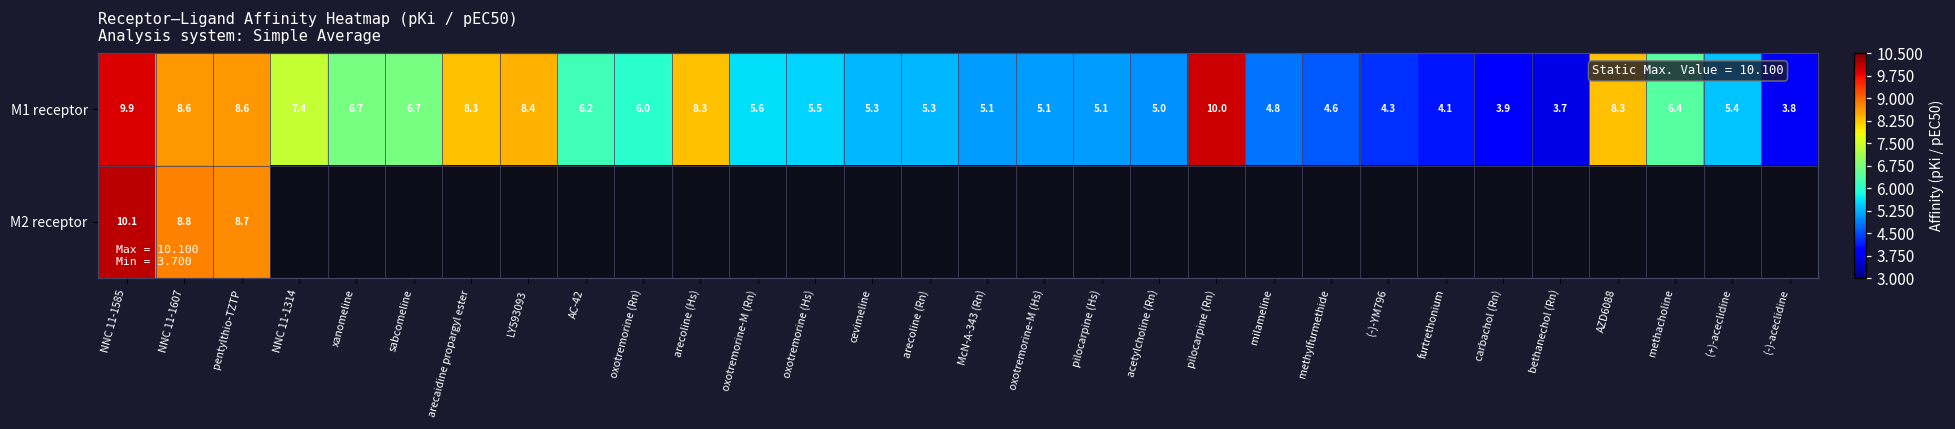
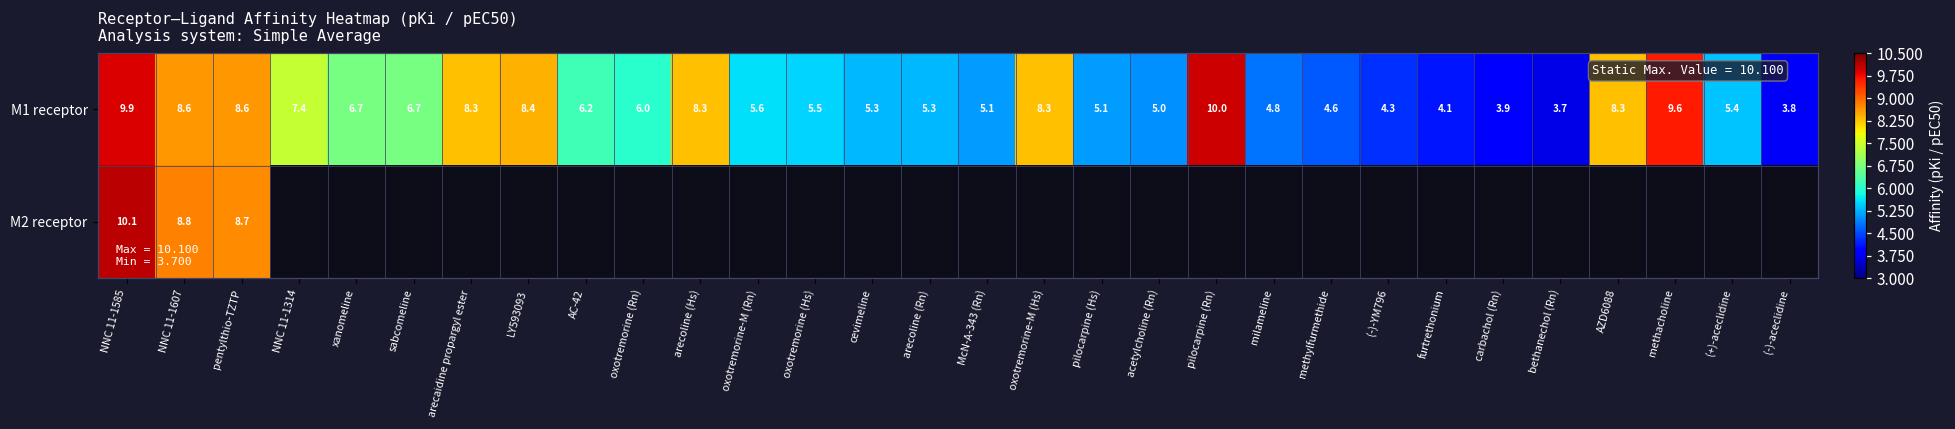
M1 receptor, oxotremorine-M (Hs): 5.1 -> 8.3
M1 receptor, methacholine: 6.4 -> 9.6
